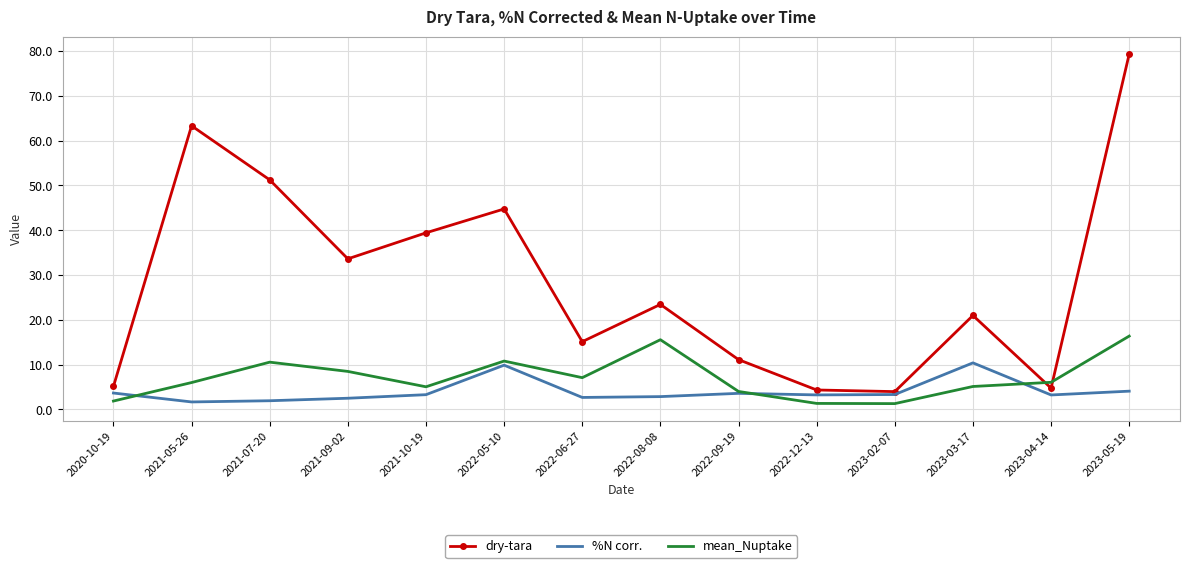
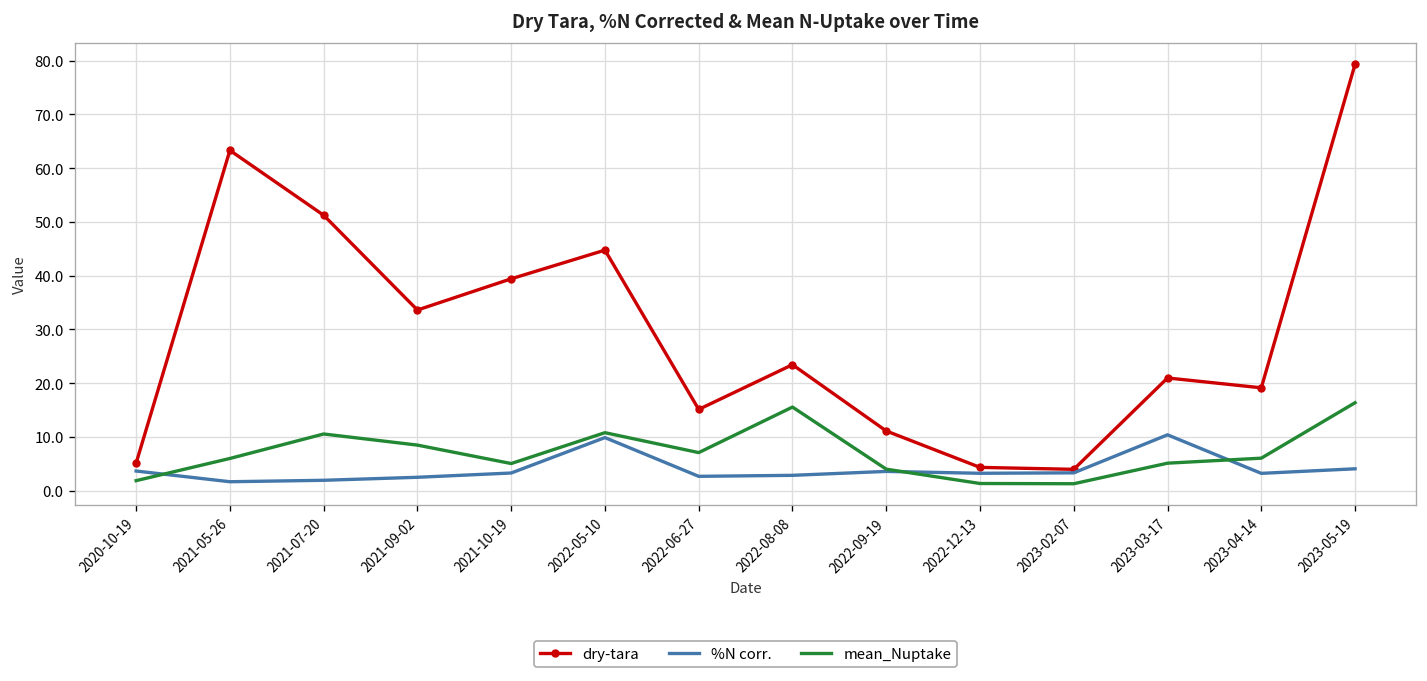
dry-tara, 2023-04-14: 5 -> 19
